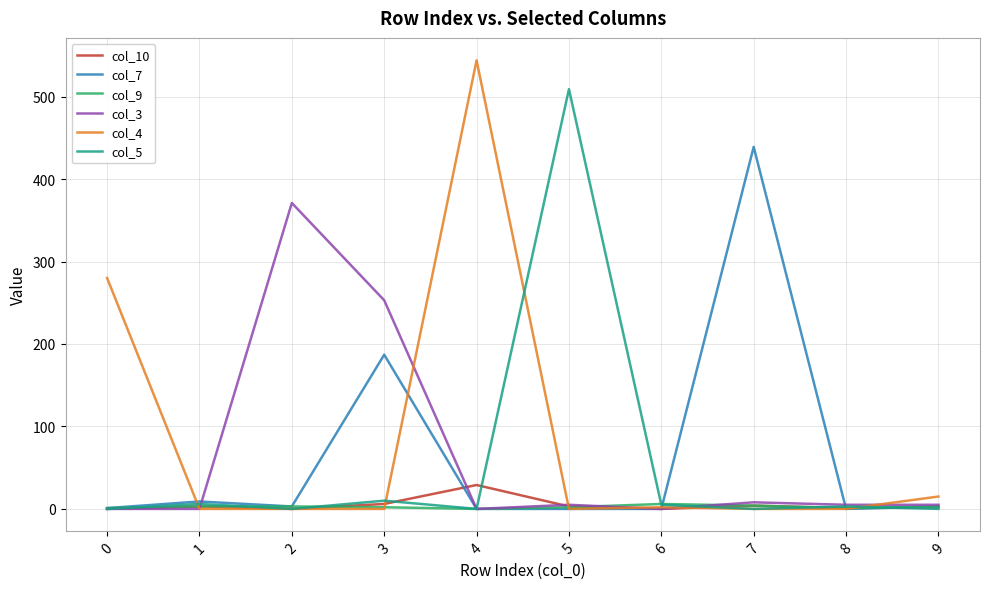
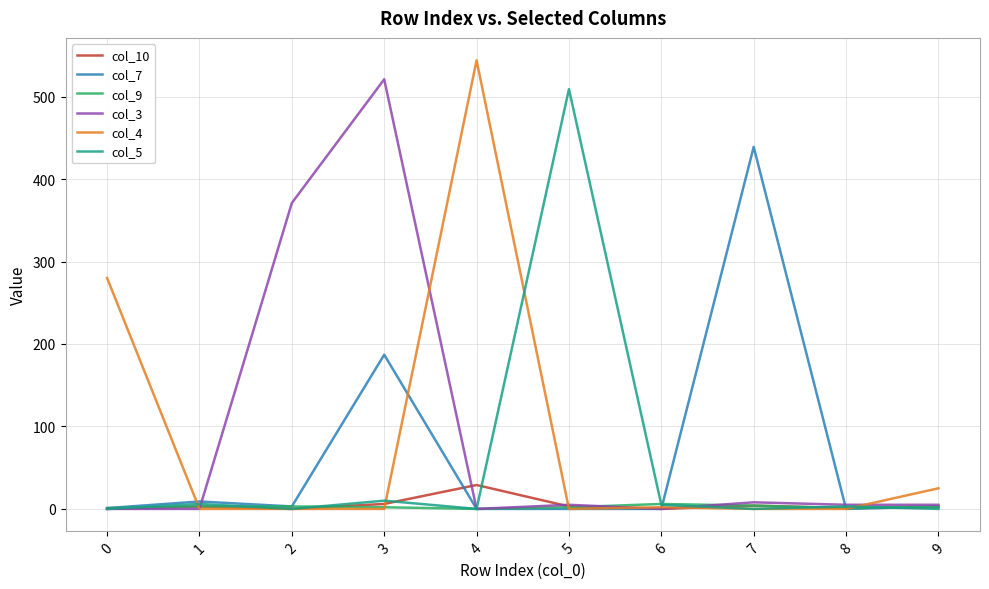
col_3, 3: 250 -> 520
col_4, 9: 20 -> 30
